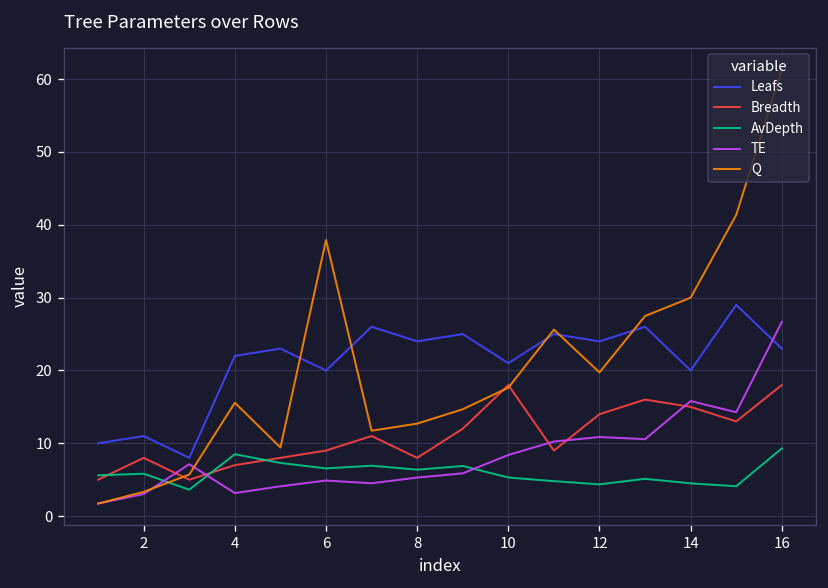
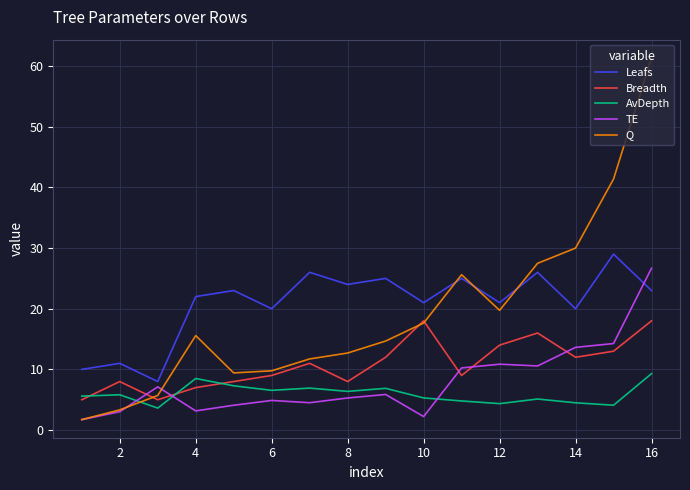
Q, 6: 38 -> 10
TE, 10: 8 -> 2
Leafs, 12: 24 -> 21
Breadth, 14: 15 -> 12
TE, 14: 16 -> 14
